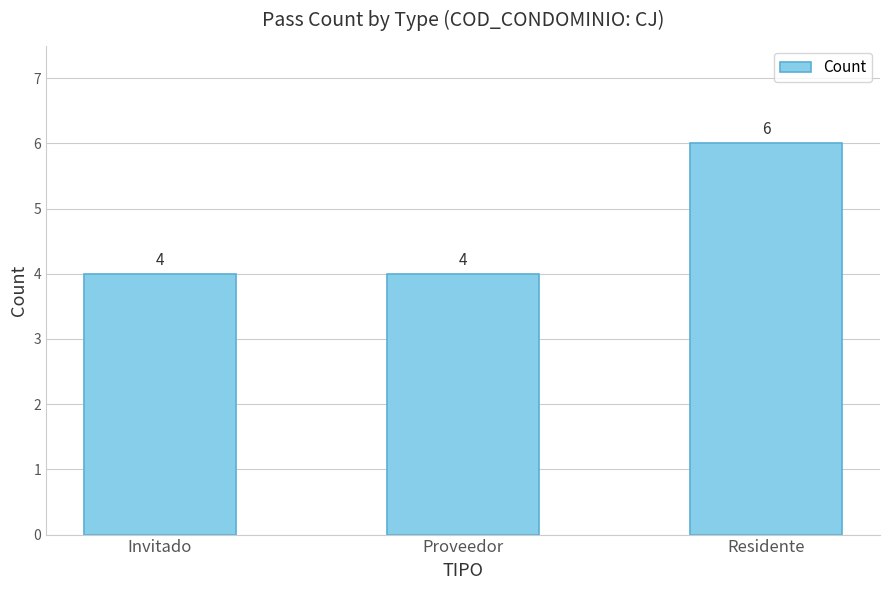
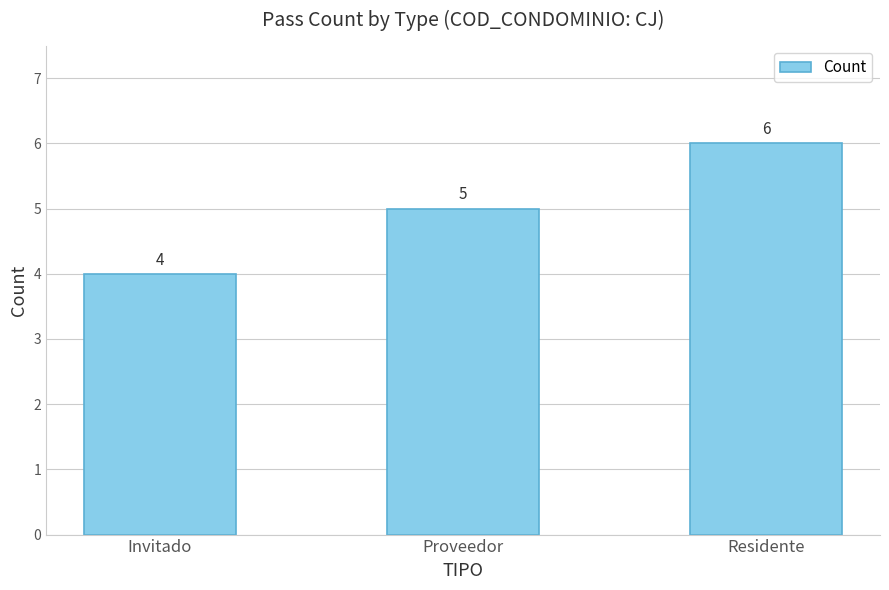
Proveedor: 4 -> 5
